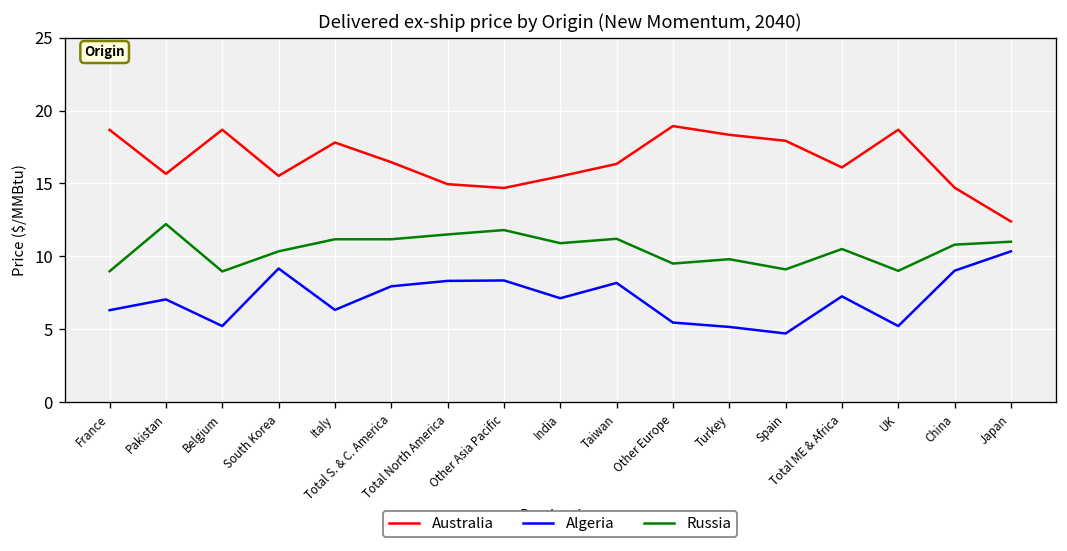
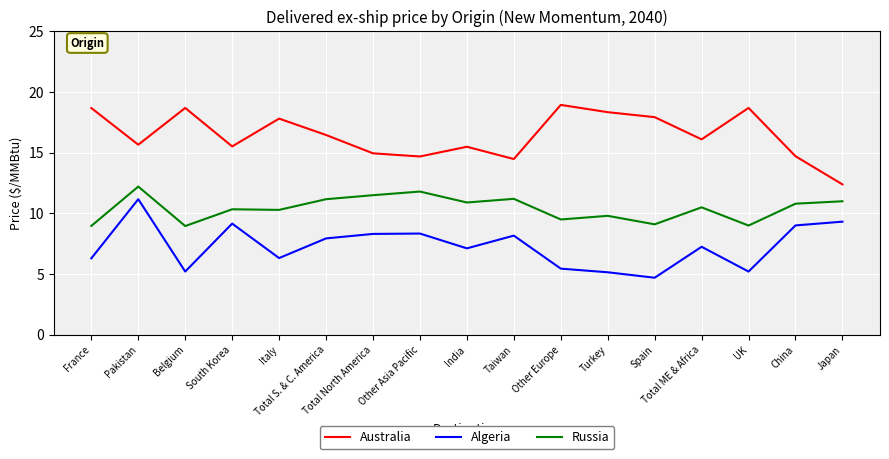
Algeria, Pakistan: 7.0 -> 11.2
Russia, Italy: 11.2 -> 10.3
Australia, Taiwan: 16.3 -> 14.5
Algeria, Japan: 10.3 -> 9.3
